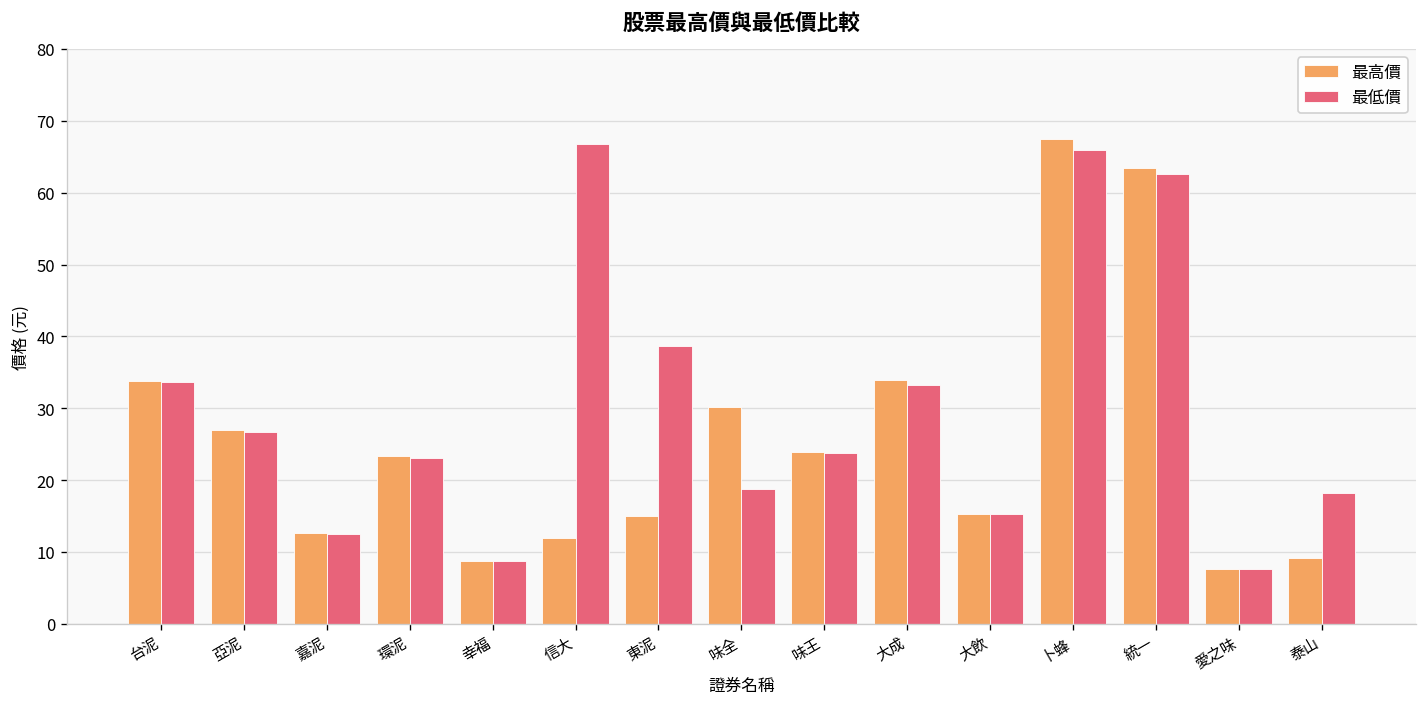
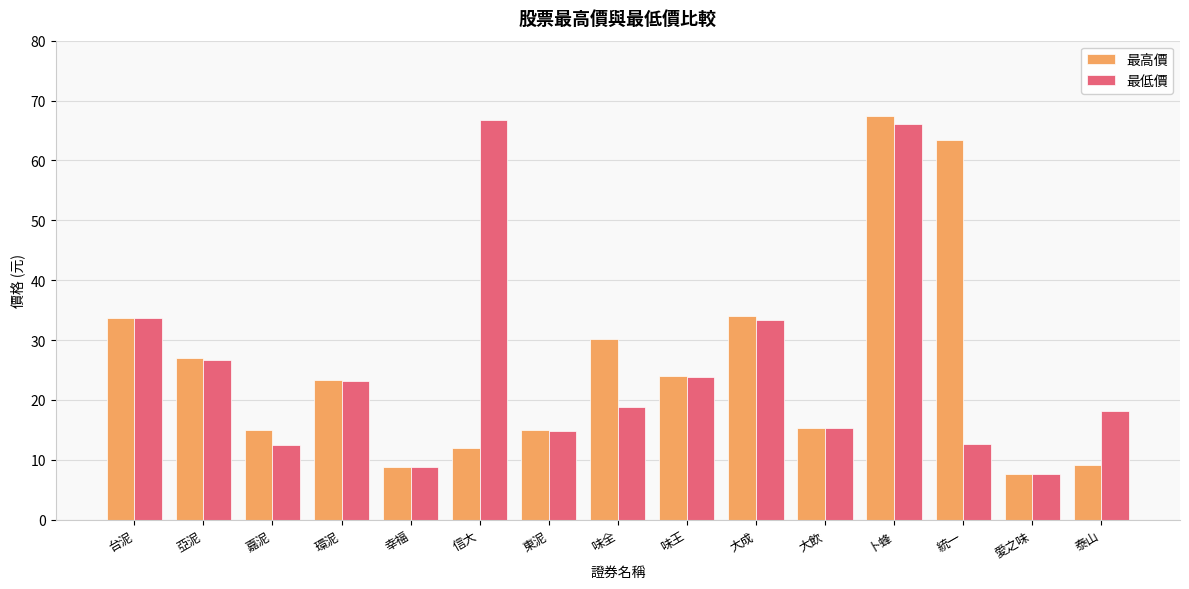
最高價, 嘉泥: 13 -> 15
最低價, 東泥: 39 -> 15
最低價, 統一: 63 -> 13
